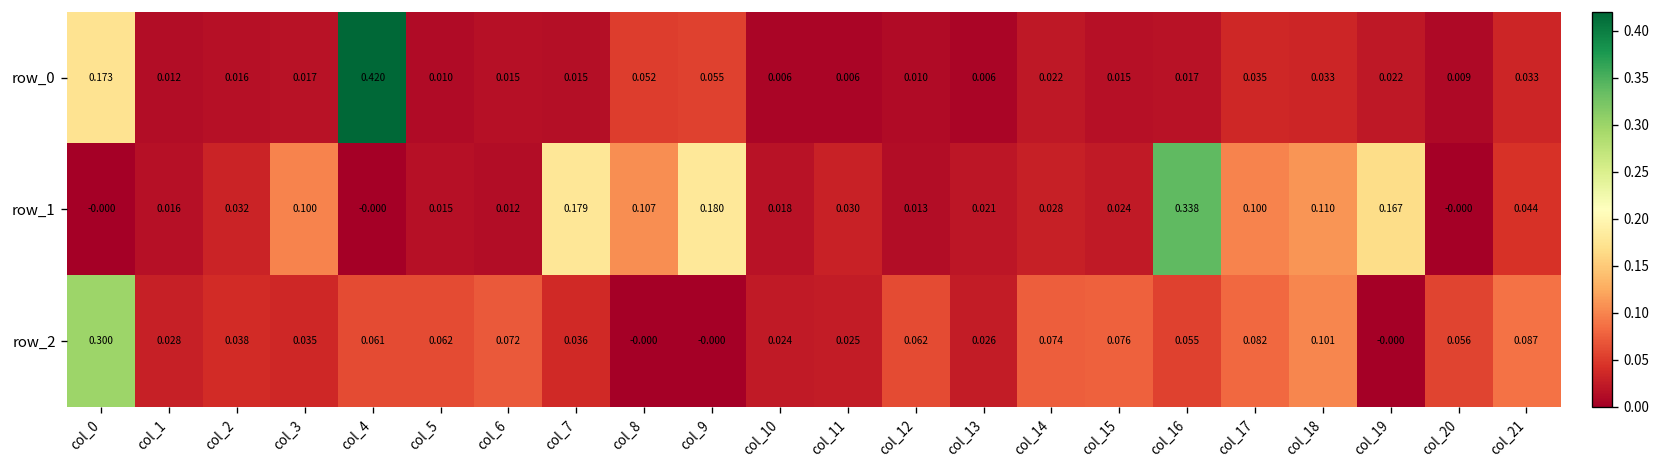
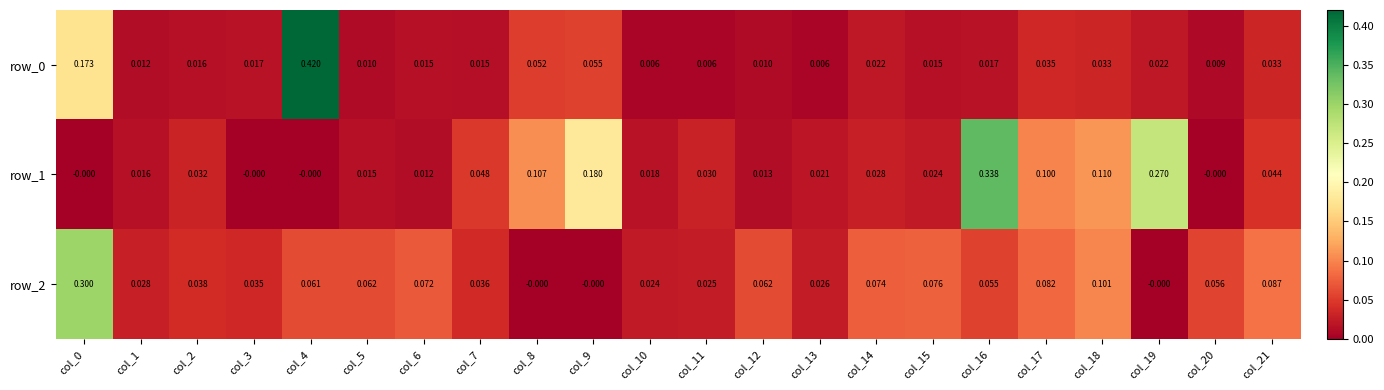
row_1, col_3: 0.100 -> -0.000
row_1, col_7: 0.179 -> 0.048
row_1, col_19: 0.167 -> 0.270
